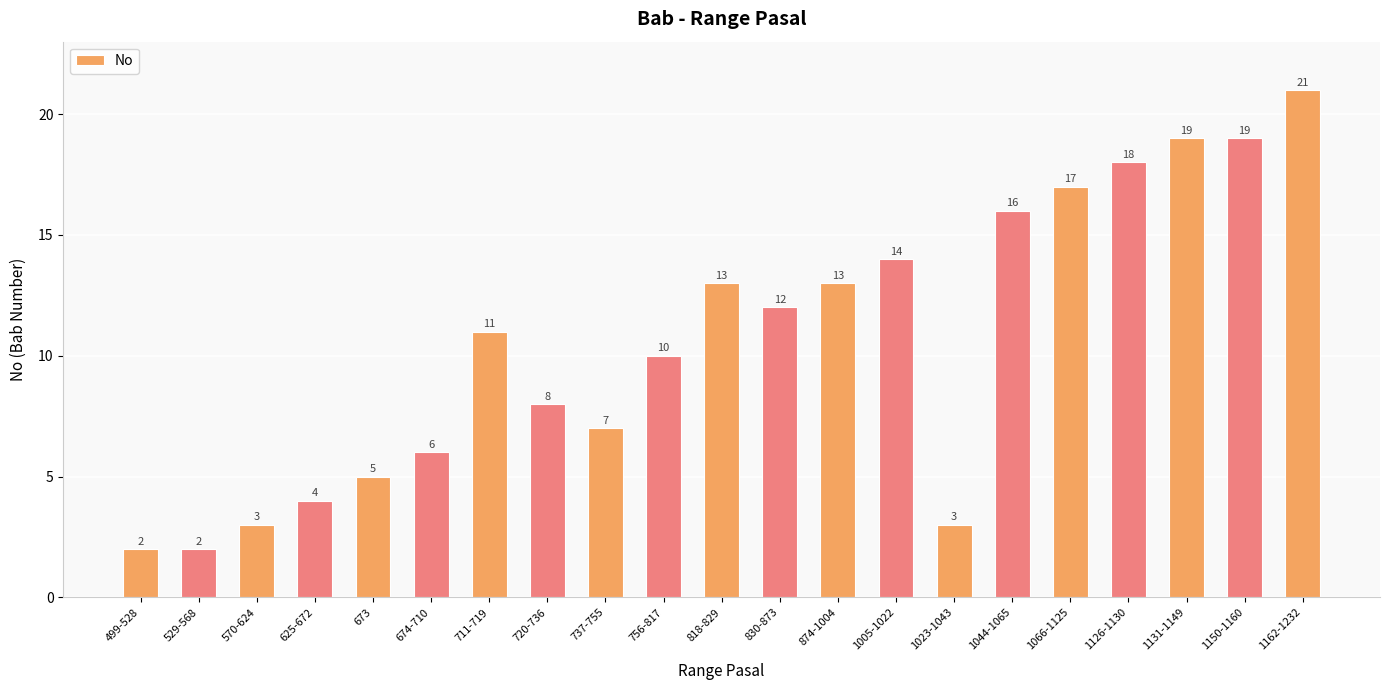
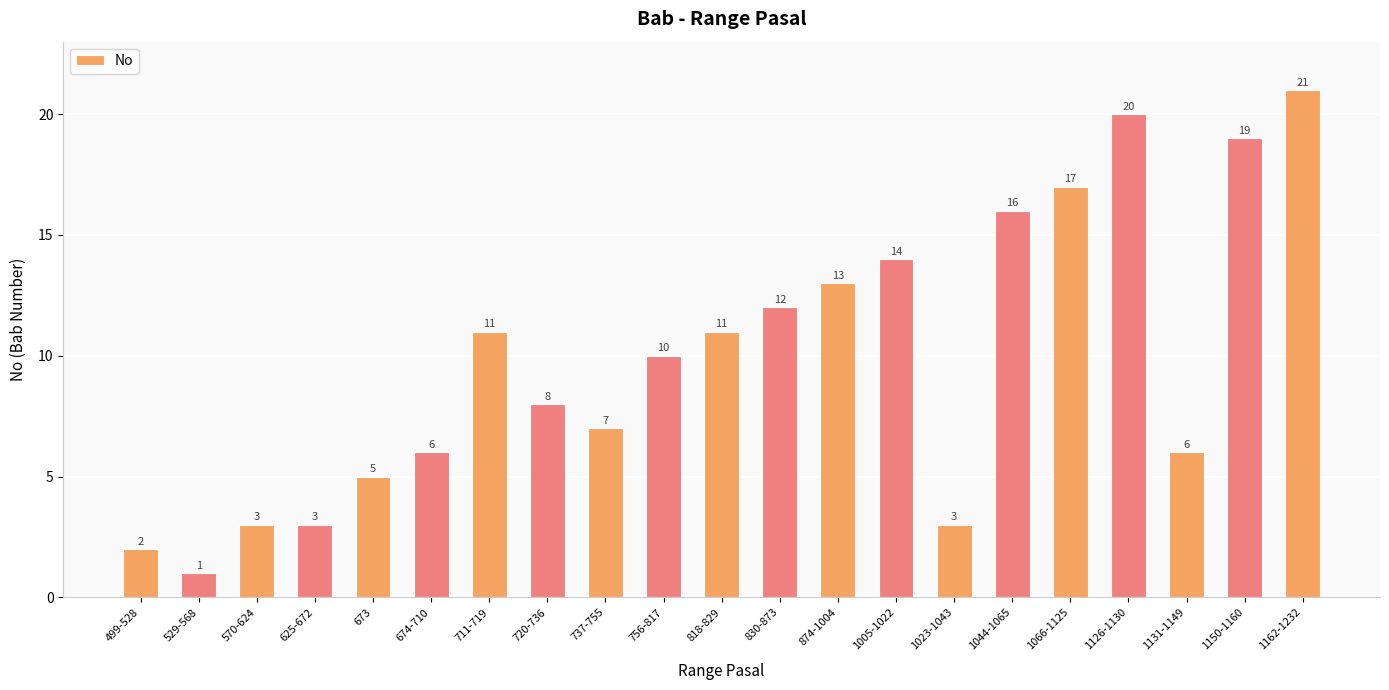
529-568: 2 -> 1
625-672: 4 -> 3
818-829: 13 -> 11
1126-1130: 18 -> 20
1131-1149: 19 -> 6
